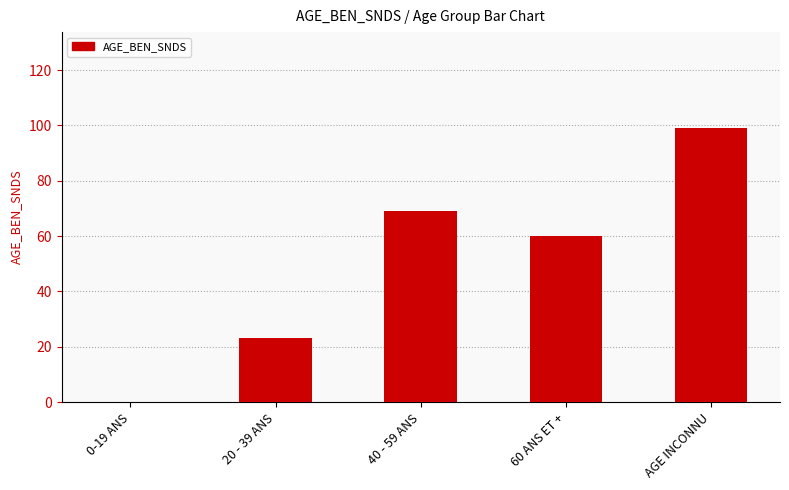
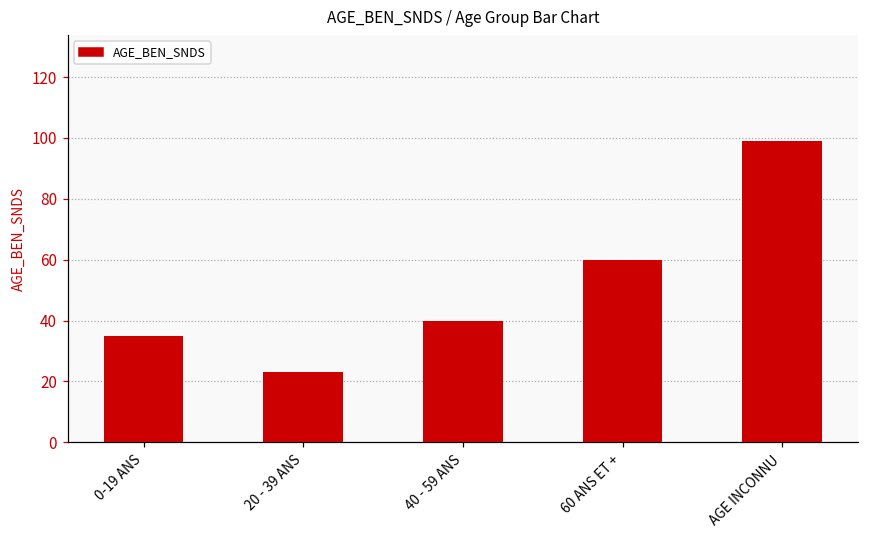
0-19 ANS: 0 -> 35
40 - 59 ANS: 69 -> 40
